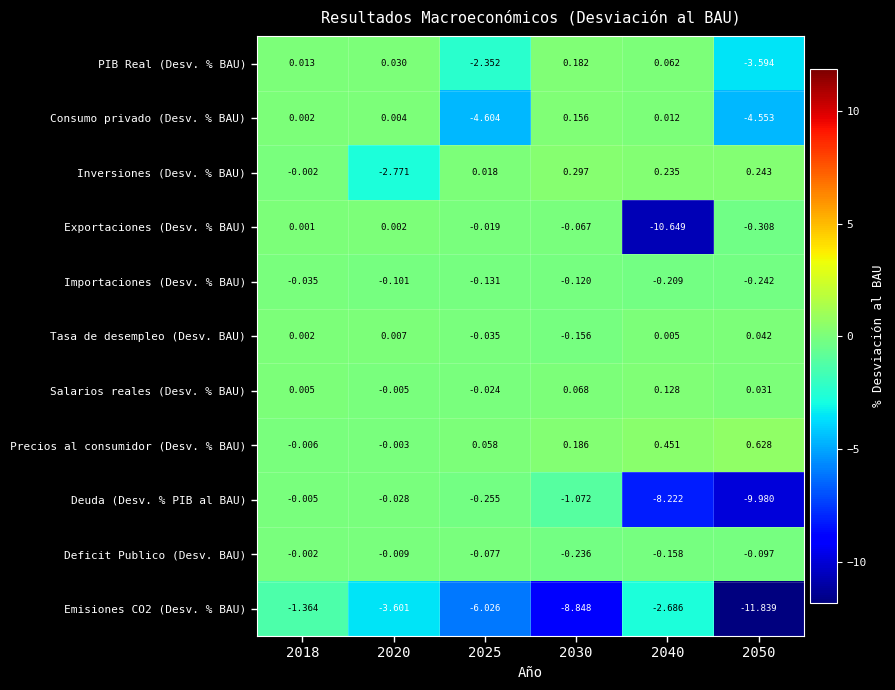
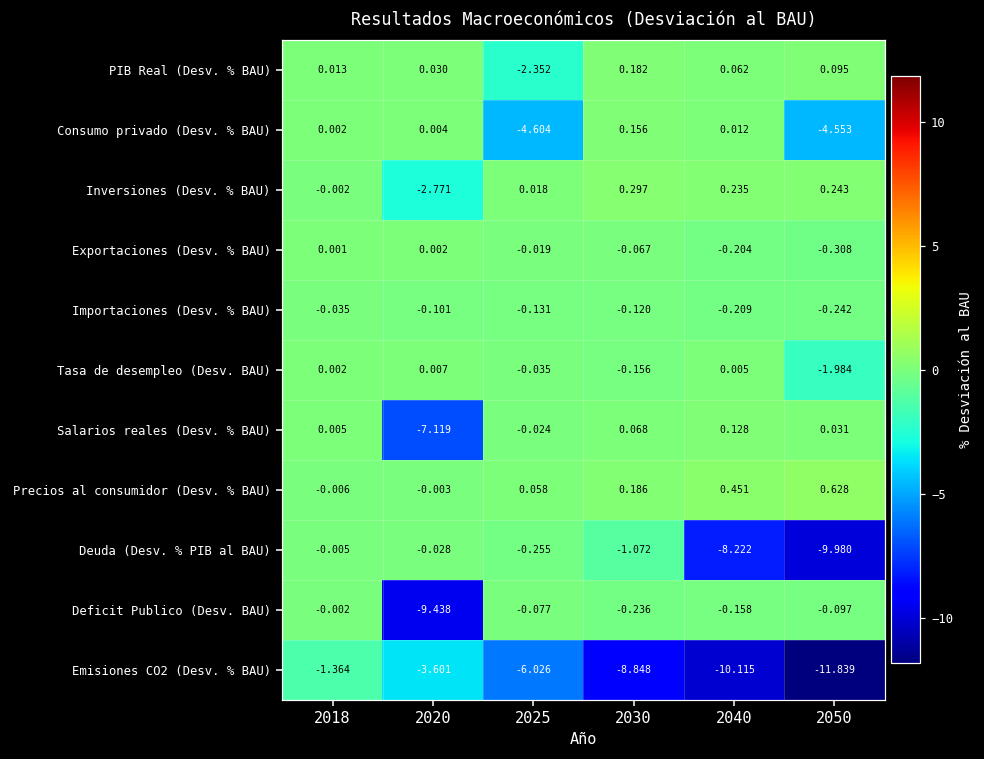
PIB Real (Desv. % BAU), 2050: -3.594 -> 0.095
Exportaciones (Desv. % BAU), 2040: -10.649 -> -0.204
Tasa de desempleo (Desv. BAU), 2050: 0.042 -> -1.984
Salarios reales (Desv. % BAU), 2020: -0.005 -> -7.119
Deficit Publico (Desv. BAU), 2020: -0.009 -> -9.438
Emisiones CO2 (Desv. % BAU), 2040: -2.686 -> -10.115
